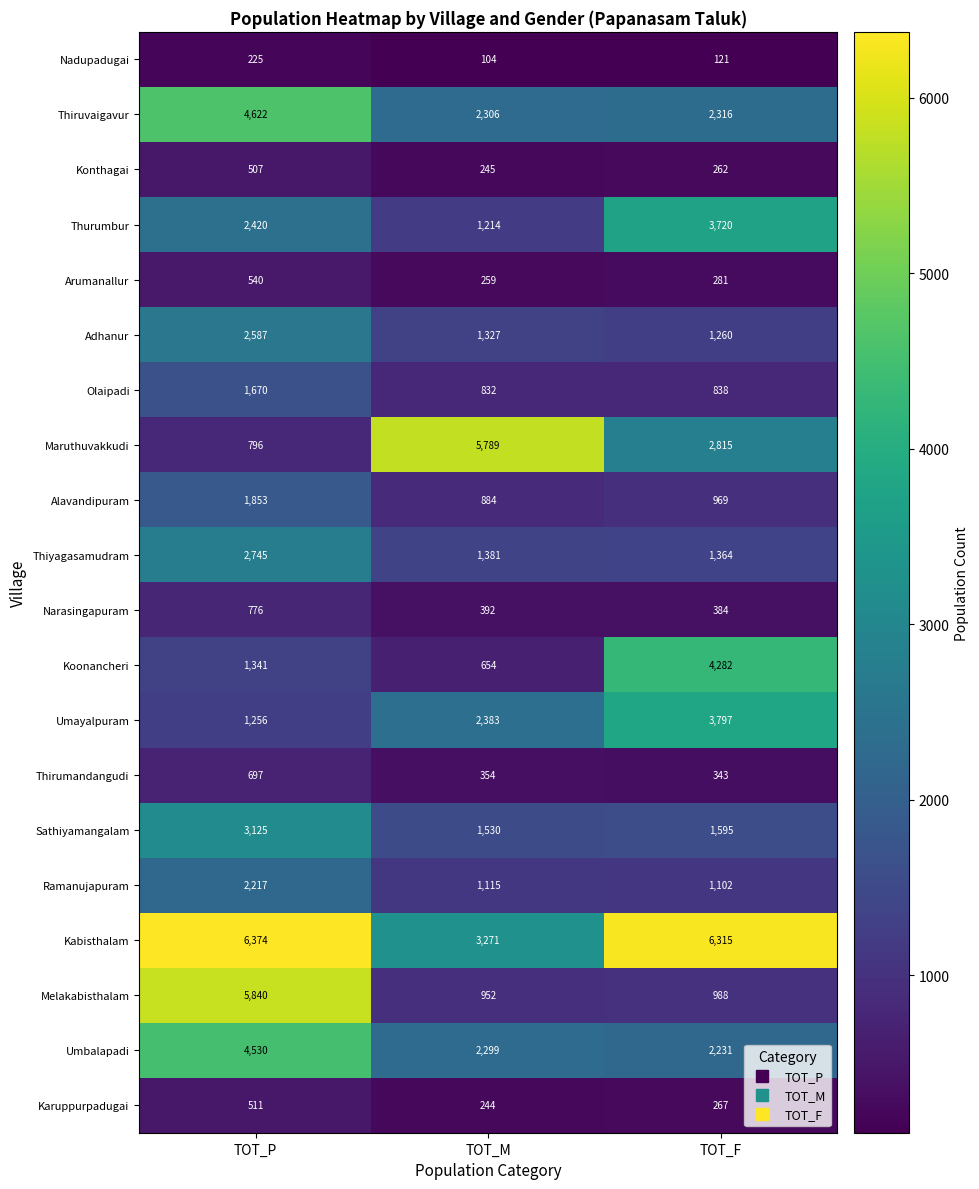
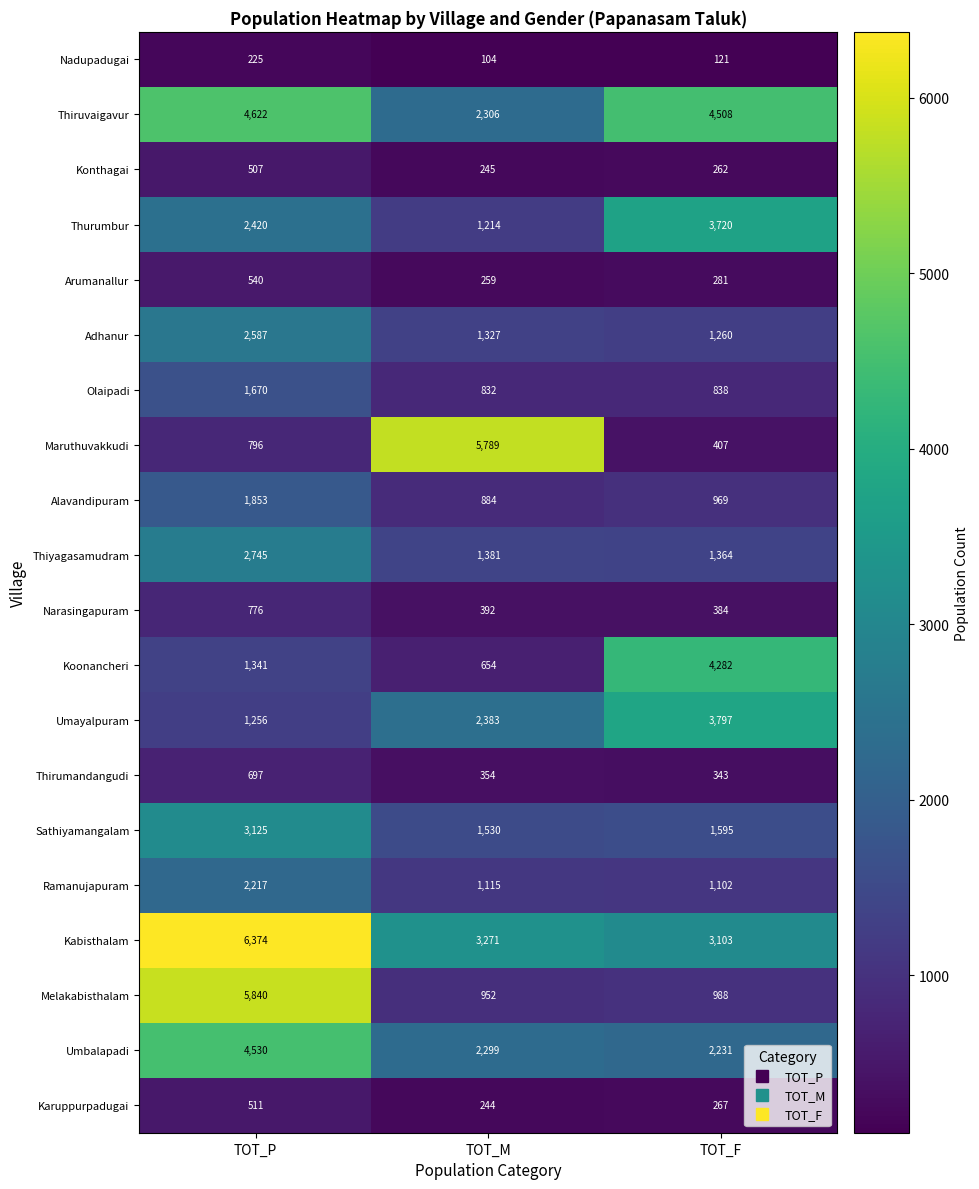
Thiruvaigavur, TOT_F: 2,316 -> 4,508
Maruthuvakkudi, TOT_F: 2,815 -> 407
Kabisthalam, TOT_F: 6,315 -> 3,103
